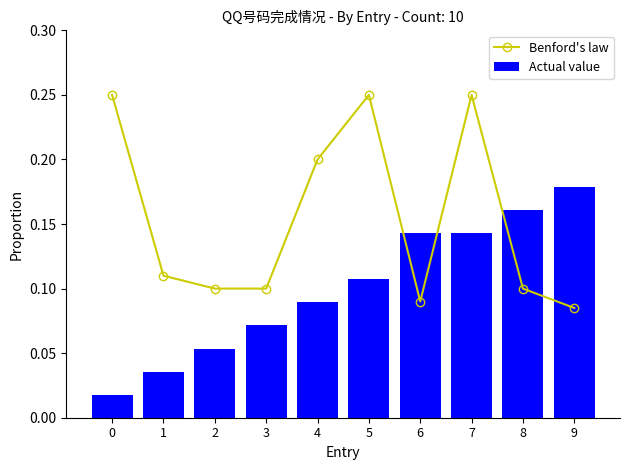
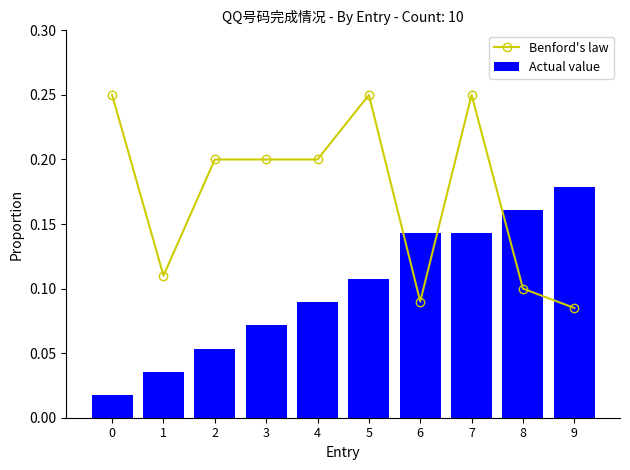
Benford's law, 2: 0.1 -> 0.2
Benford's law, 3: 0.1 -> 0.2
